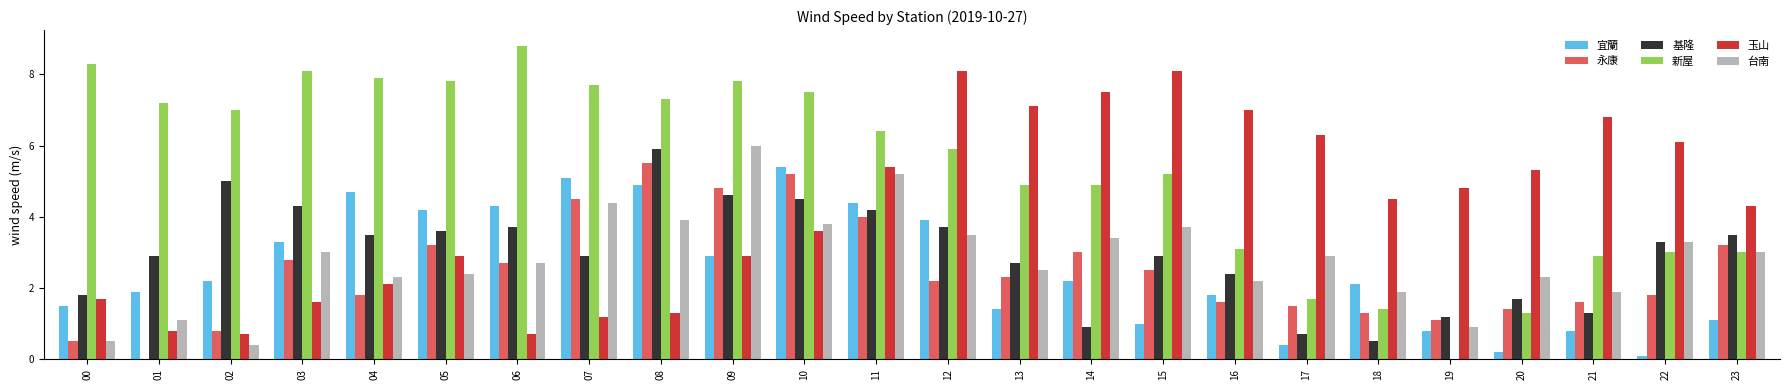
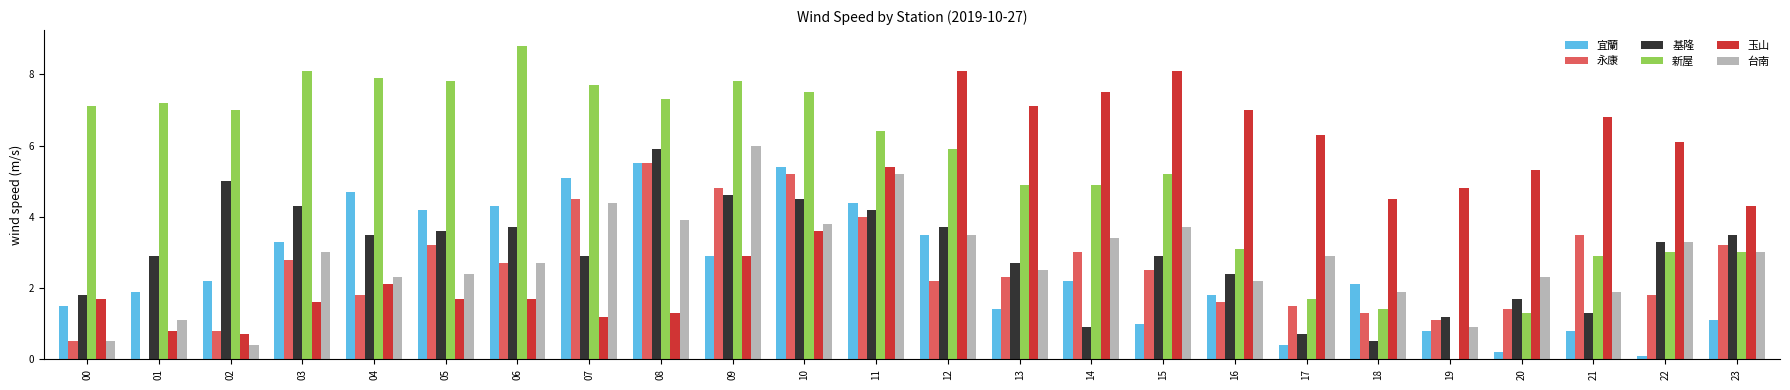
新屋, 00: 8.3 -> 7.1
玉山, 05: 2.9 -> 1.7
玉山, 06: 0.7 -> 1.7
宜蘭, 08: 4.9 -> 5.5
宜蘭, 12: 3.9 -> 3.5
永康, 21: 1.6 -> 3.5
